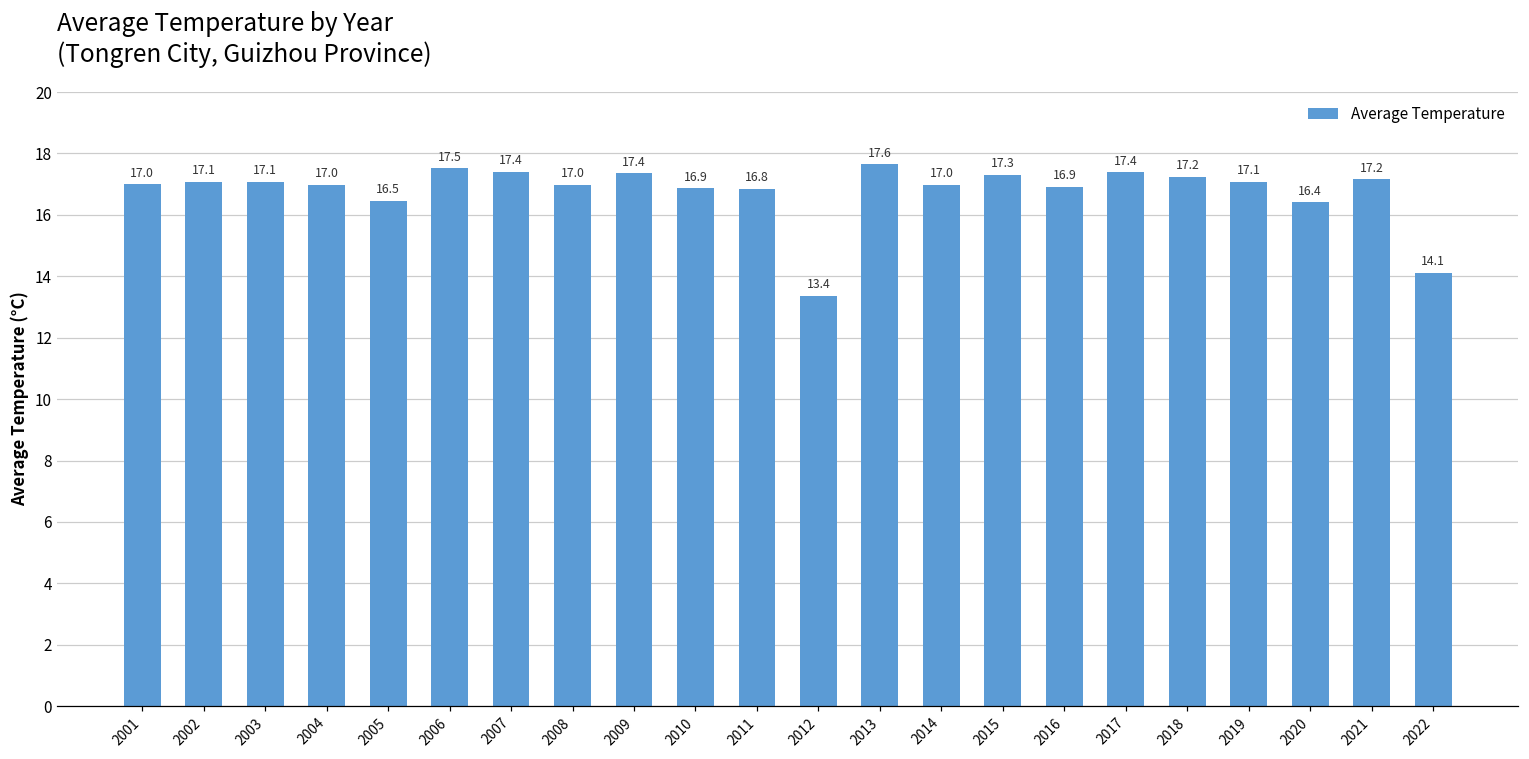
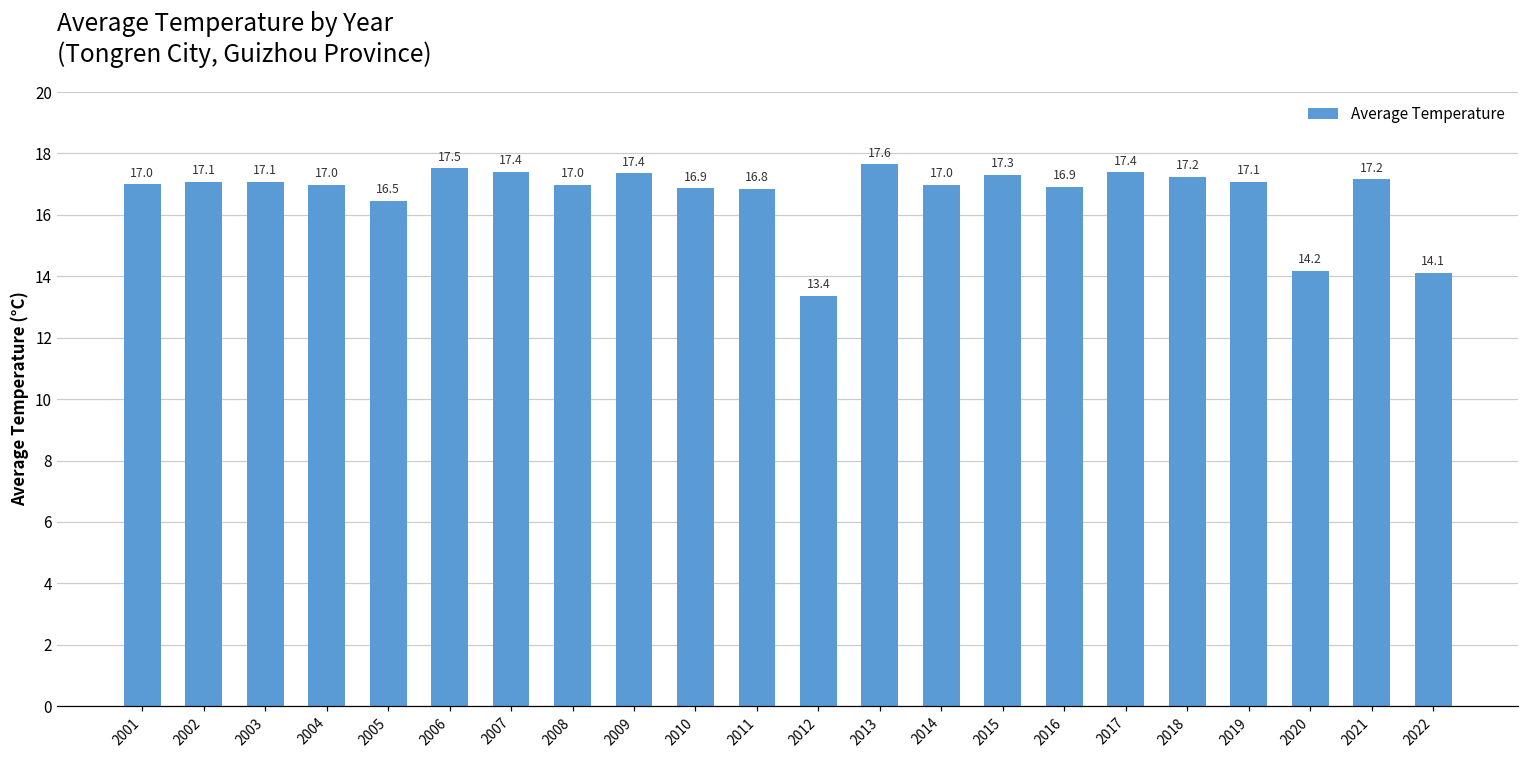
2020: 16.4 -> 14.2
